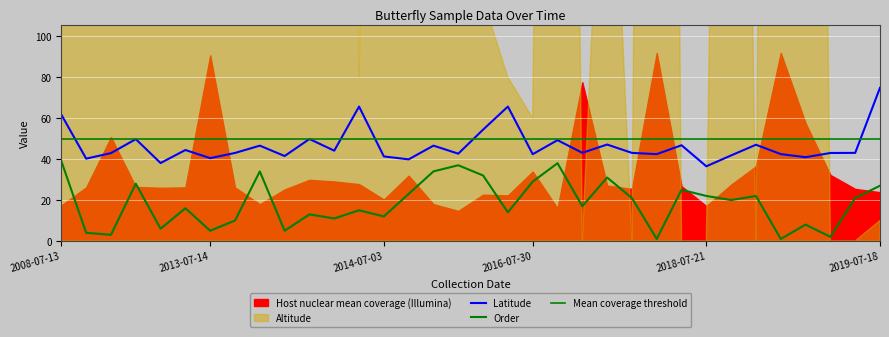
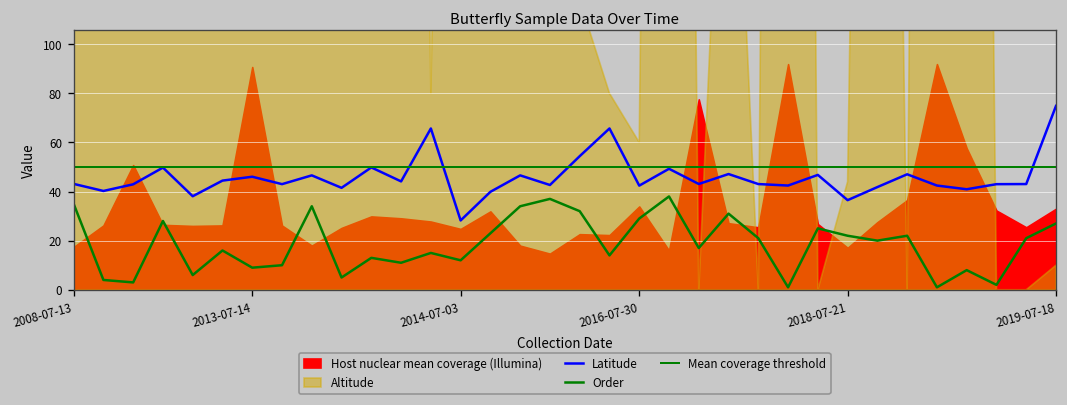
Latitude, 2008-07-13: 62 -> 43
Order, 2008-07-13: 39 -> 35
Latitude, 2013-07-14: 40 -> 46
Order, 2013-07-14: 5 -> 9
Latitude, 2014-07-03: 41 -> 28
Host nuclear mean coverage (Illumina), 2014-07-03: 20 -> 25
Altitude, 2018-07-21: 0 -> 44
Host nuclear mean coverage (Illumina), 2019-07-18: 24 -> 33
